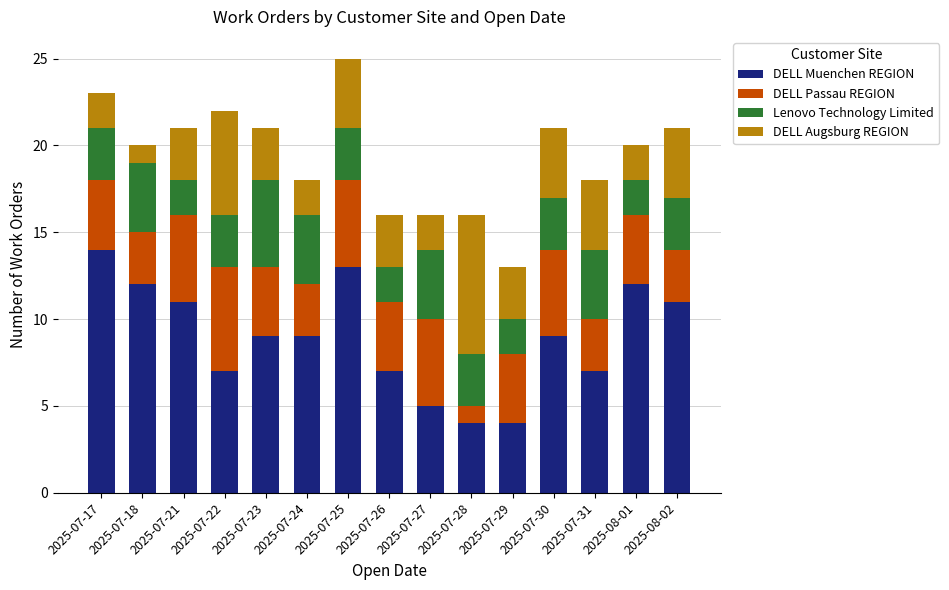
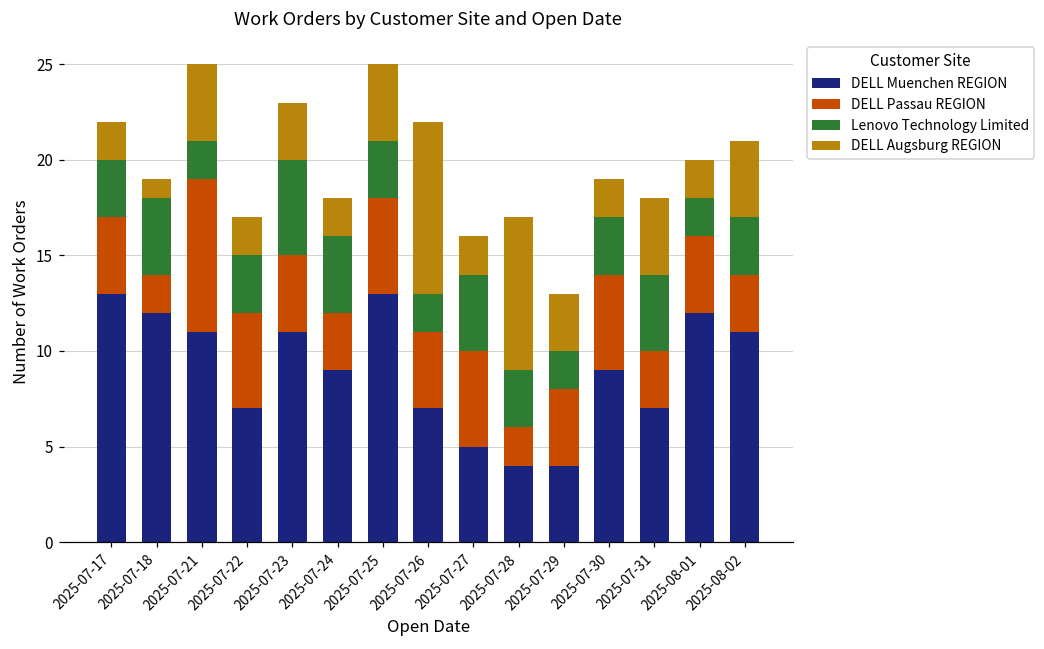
DELL Muenchen REGION, 2025-07-17: 14 -> 13
DELL Passau REGION, 2025-07-18: 3 -> 2
DELL Passau REGION, 2025-07-21: 5 -> 8
DELL Augsburg REGION, 2025-07-21: 3 -> 4
DELL Passau REGION, 2025-07-22: 6 -> 5
DELL Augsburg REGION, 2025-07-22: 6 -> 2
DELL Muenchen REGION, 2025-07-23: 9 -> 11
DELL Augsburg REGION, 2025-07-26: 3 -> 9
DELL Passau REGION, 2025-07-28: 1 -> 2
DELL Augsburg REGION, 2025-07-30: 4 -> 2
